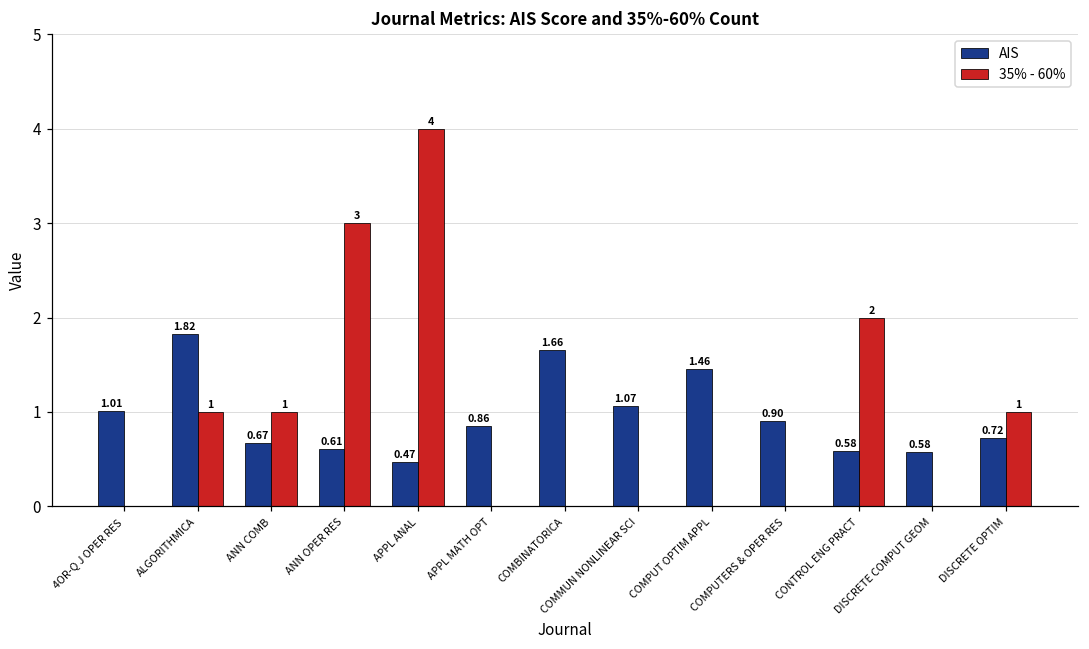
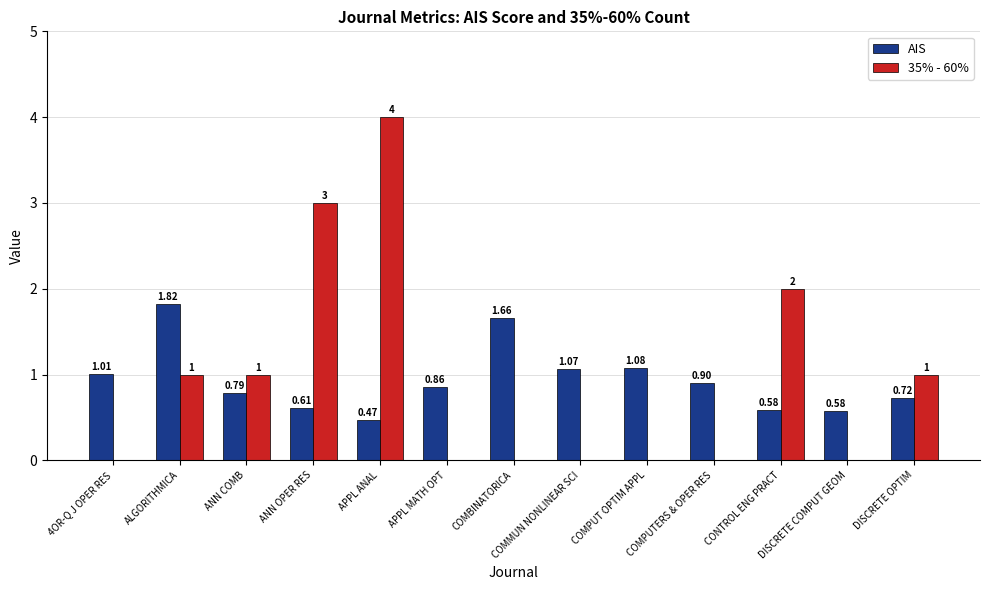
AIS, ANN COMB: 0.67 -> 0.79
AIS, COMPUT OPTIM APPL: 1.46 -> 1.08
